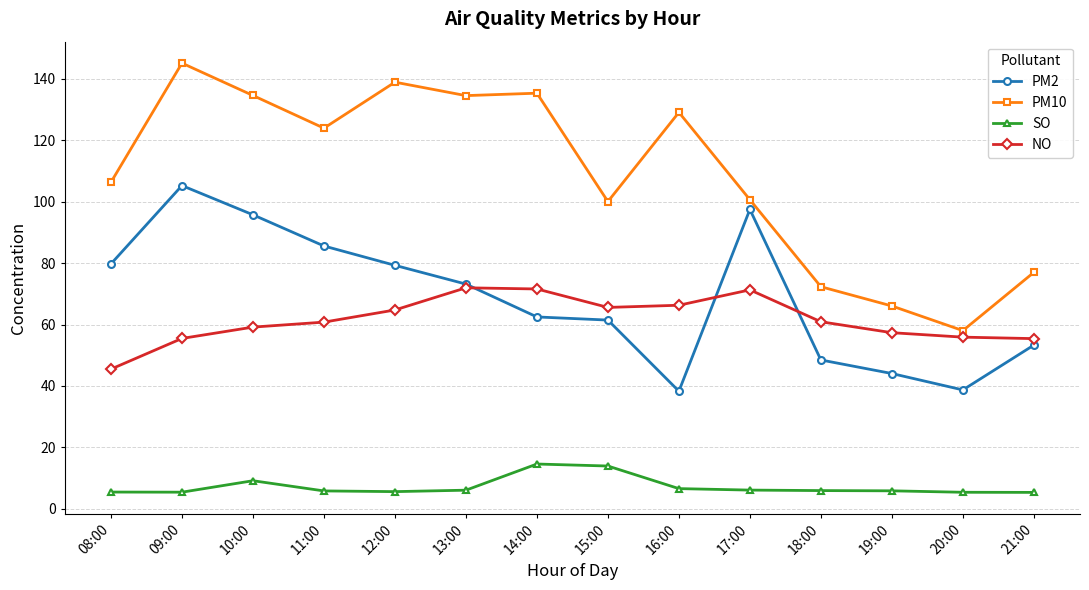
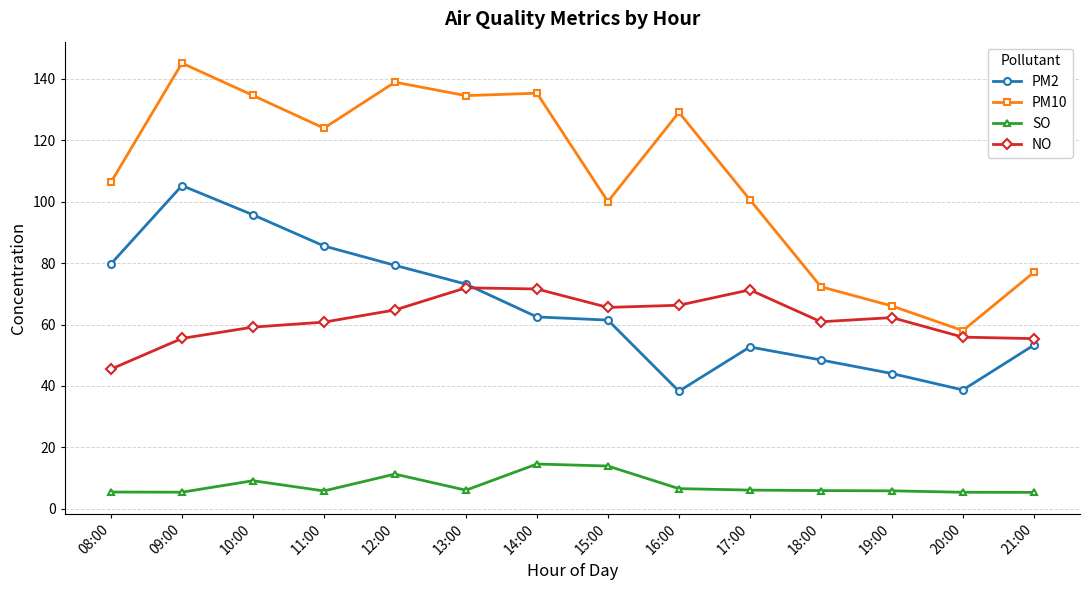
SO, 12:00: 6 -> 11
PM2, 17:00: 98 -> 53
NO, 19:00: 57 -> 62
